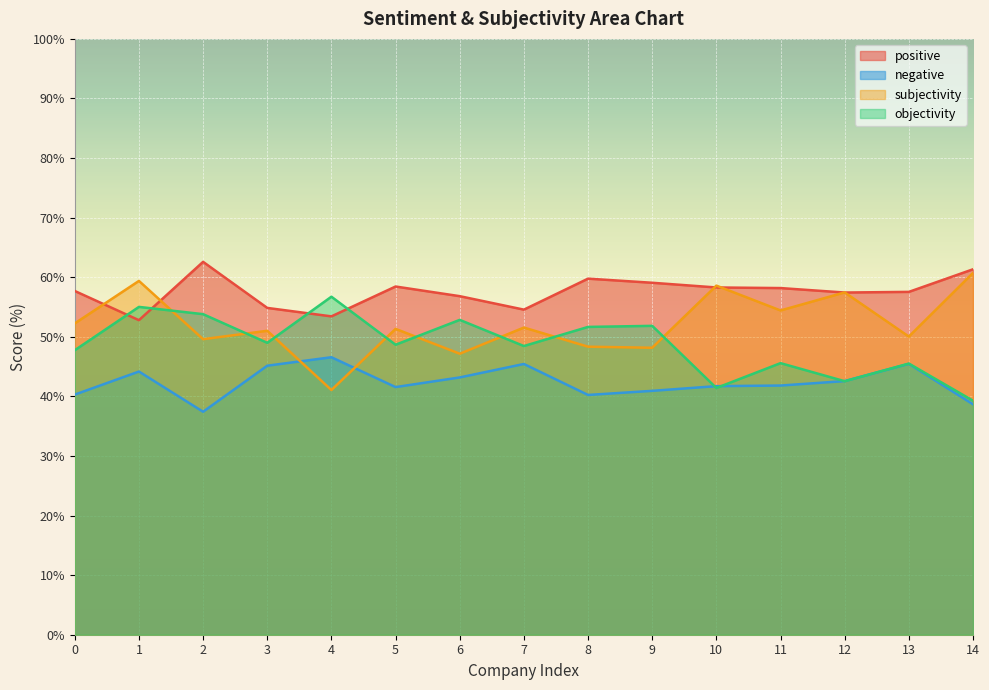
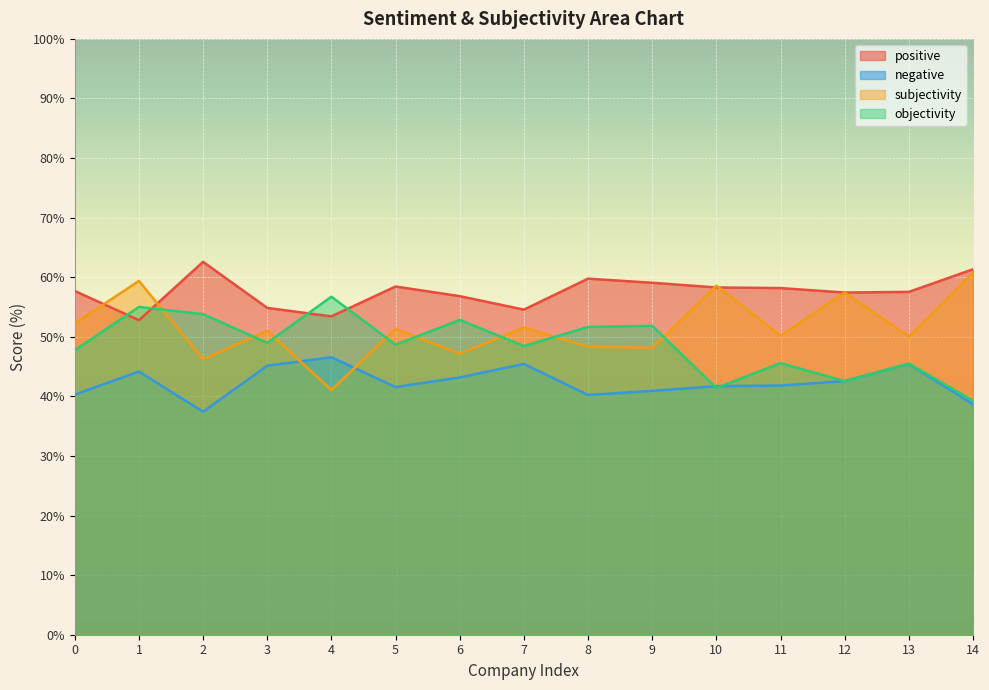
subjectivity, 2: 50% -> 46%
subjectivity, 11: 54% -> 50%
